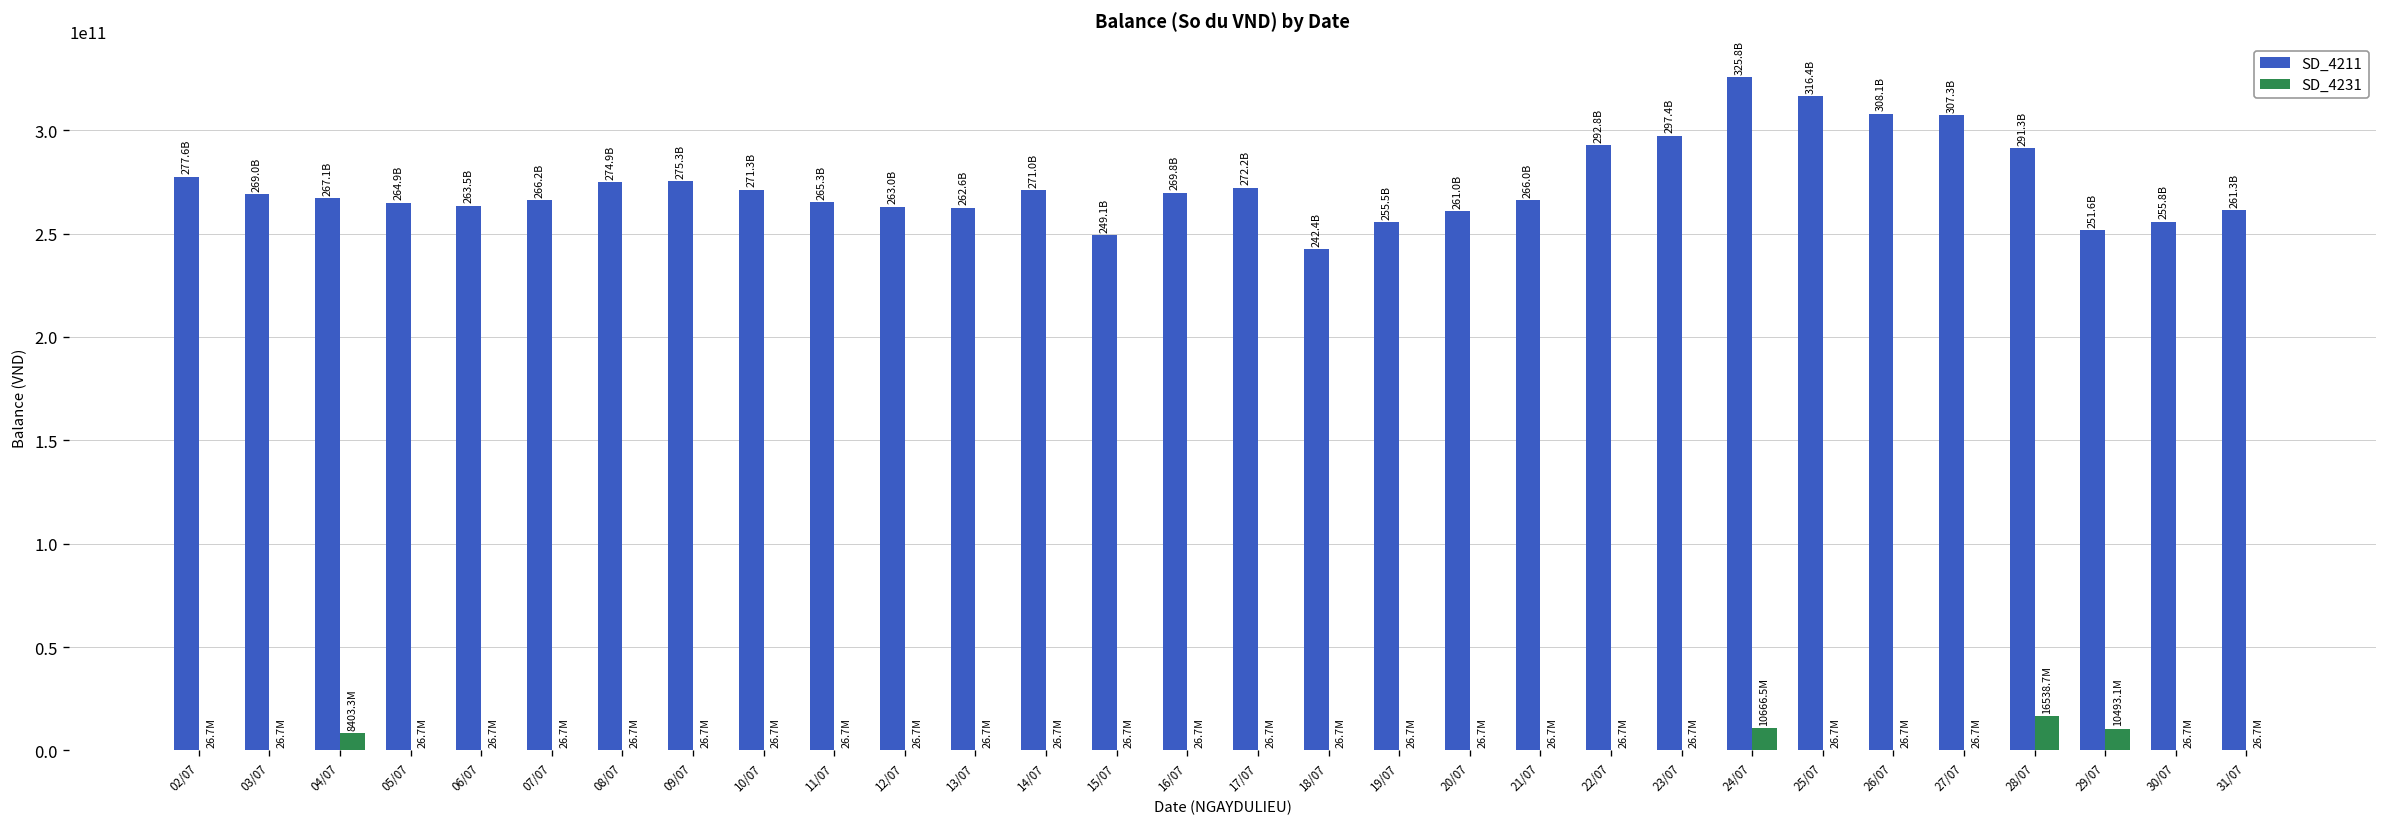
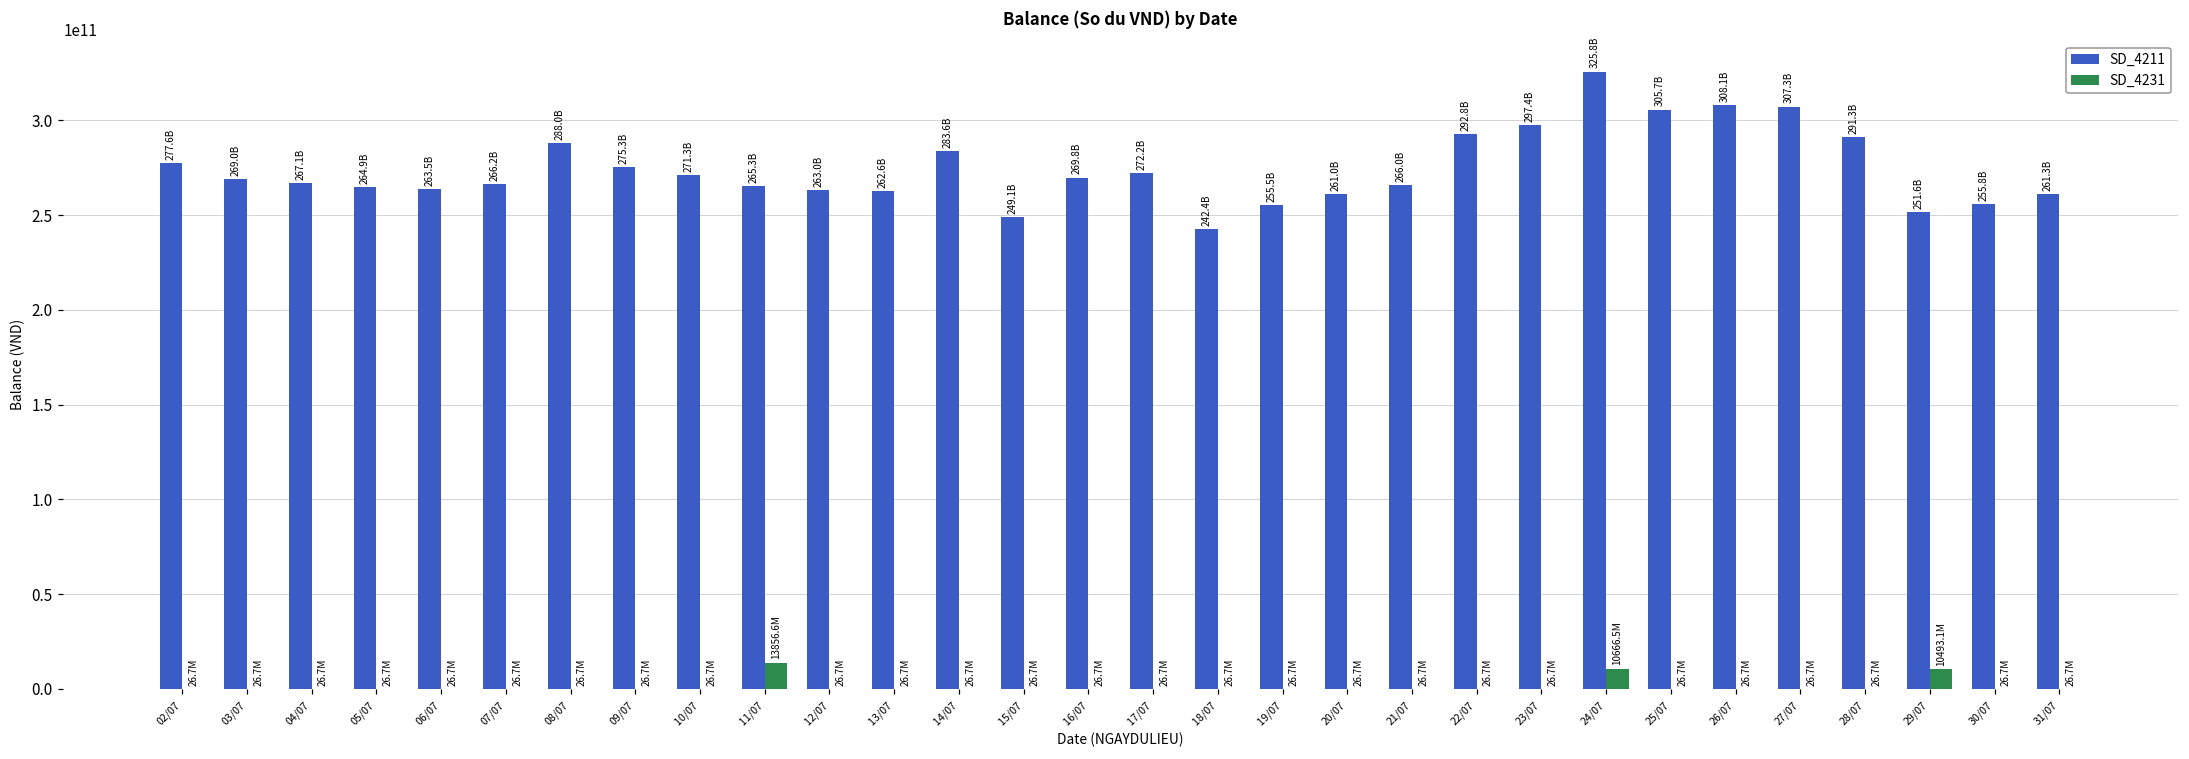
SD_4231, 04/07: 8403.3M -> 26.7M
SD_4211, 08/07: 274.9B -> 288.0B
SD_4231, 11/07: 26.7M -> 13856.6M
SD_4211, 14/07: 271.0B -> 283.6B
SD_4211, 25/07: 316.4B -> 305.7B
SD_4231, 28/07: 16538.7M -> 26.7M
